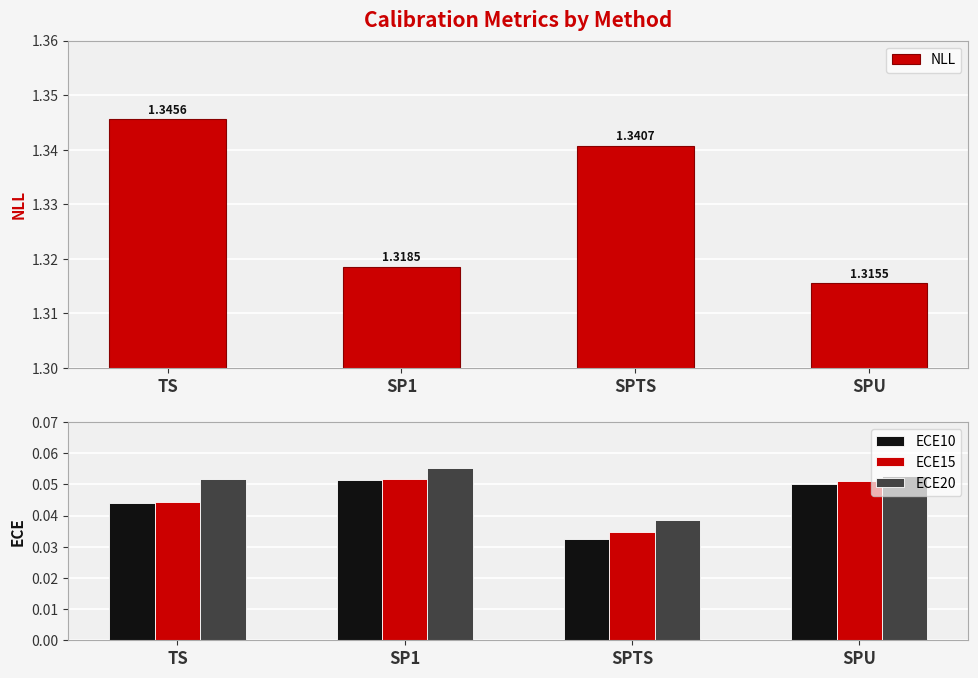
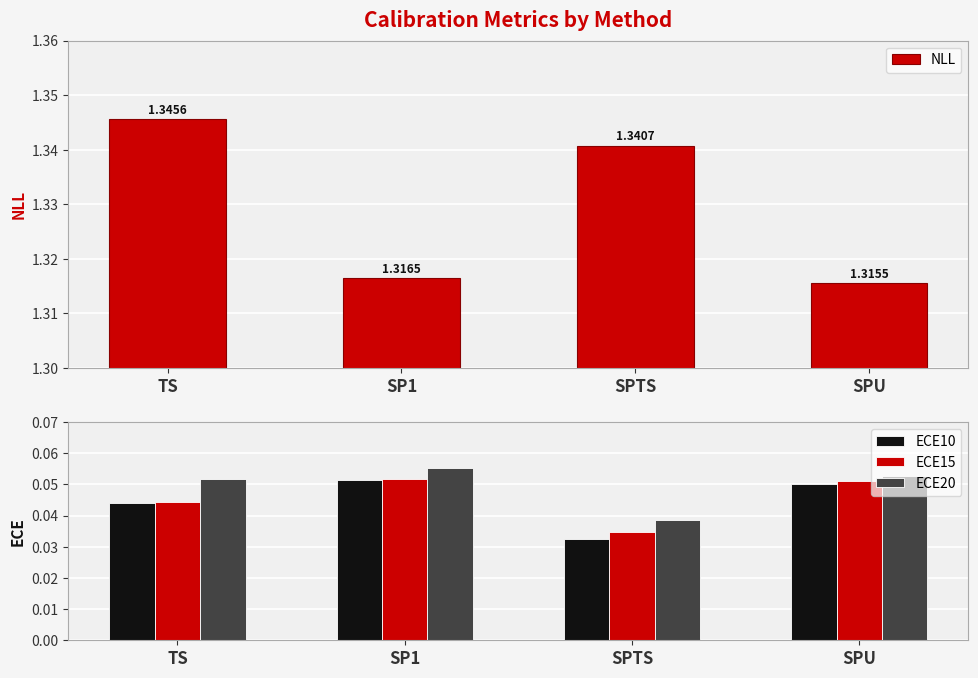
Calibration Metrics by Method, SP1: 1.3185 -> 1.3165
